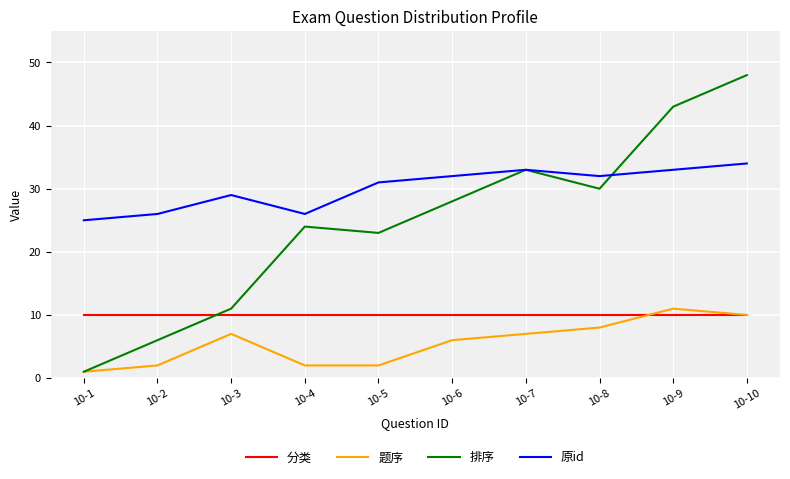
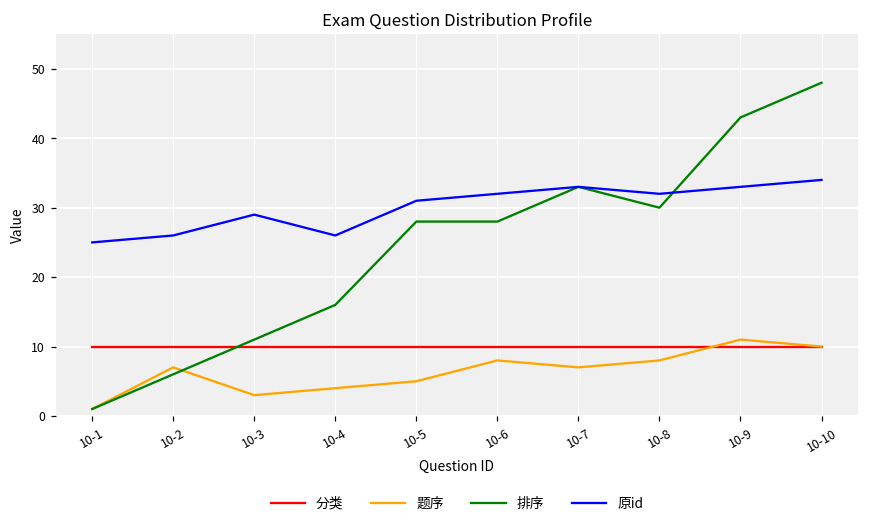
题序, 10-2: 2 -> 7
题序, 10-3: 7 -> 3
题序, 10-4: 2 -> 4
排序, 10-4: 24 -> 16
题序, 10-5: 2 -> 5
排序, 10-5: 23 -> 28
题序, 10-6: 6 -> 8
